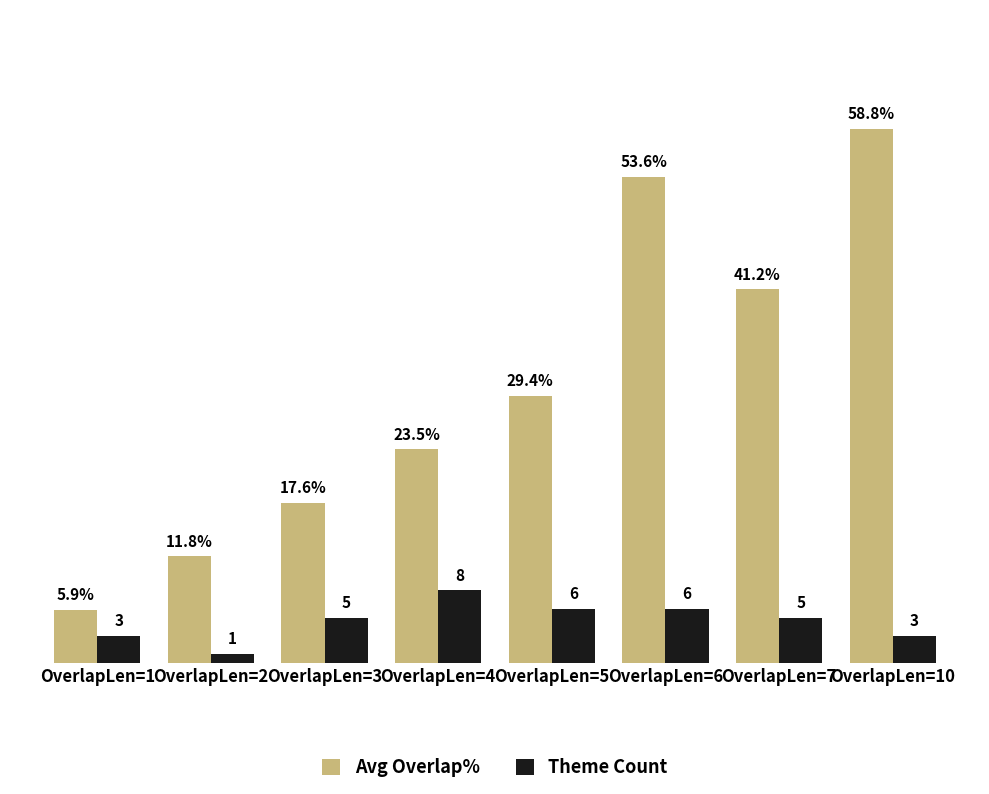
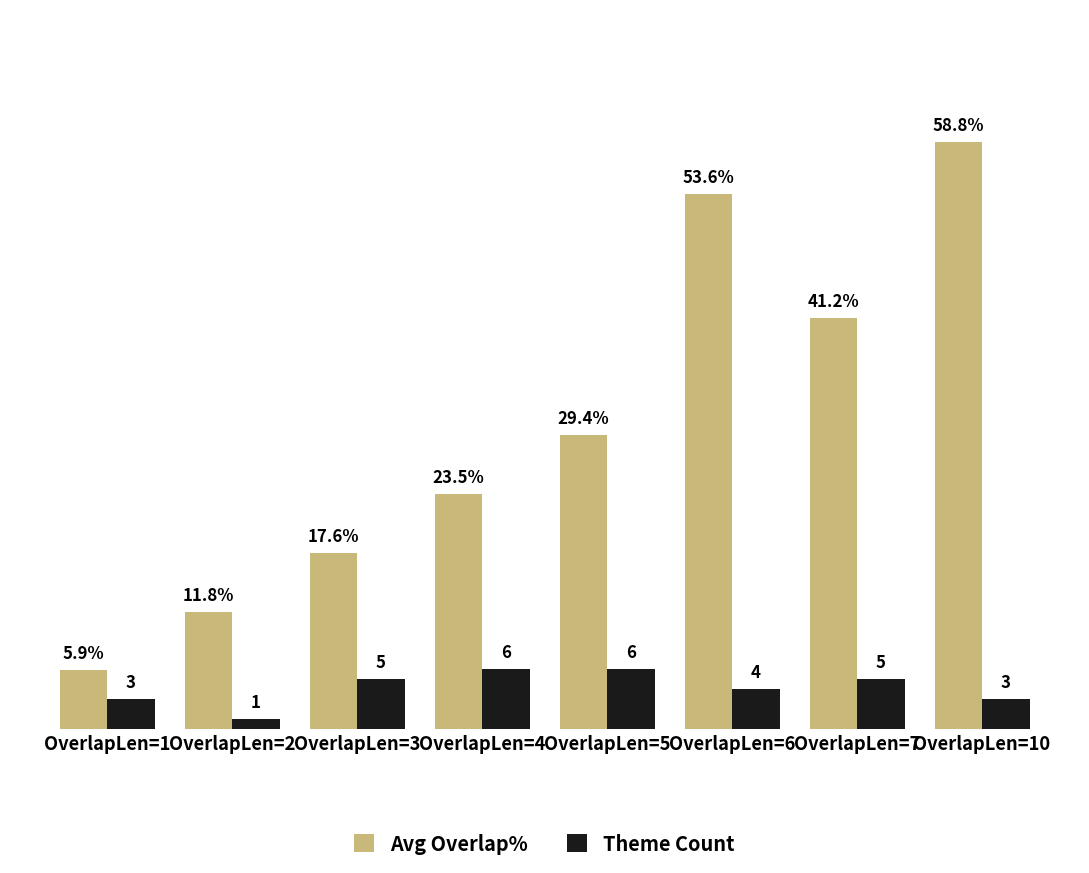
Theme Count, OverlapLen=4: 8 -> 6
Theme Count, OverlapLen=6: 6 -> 4
